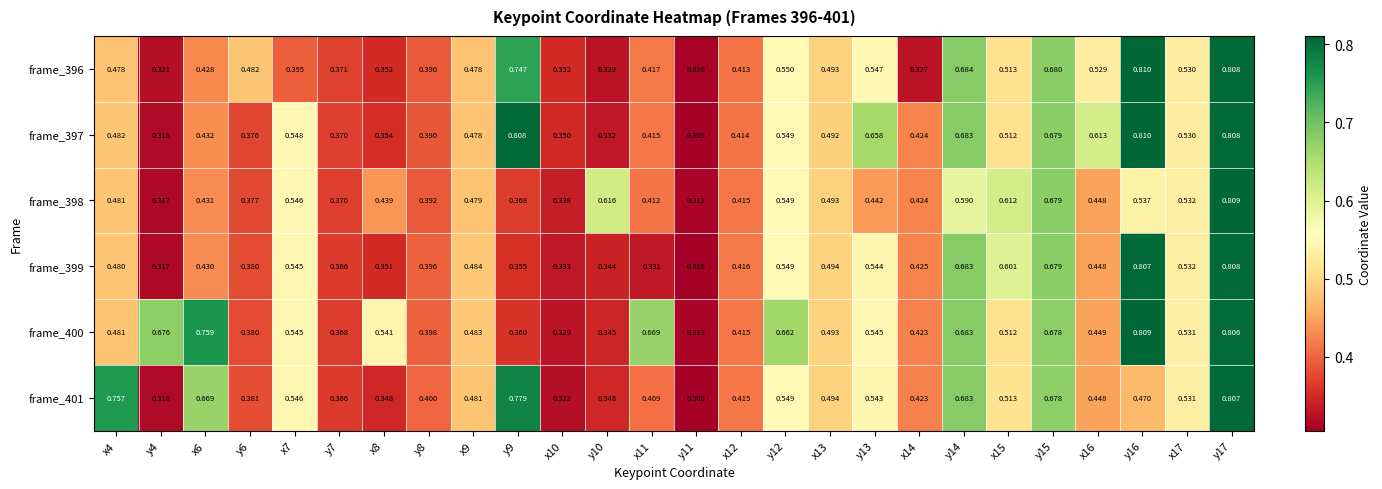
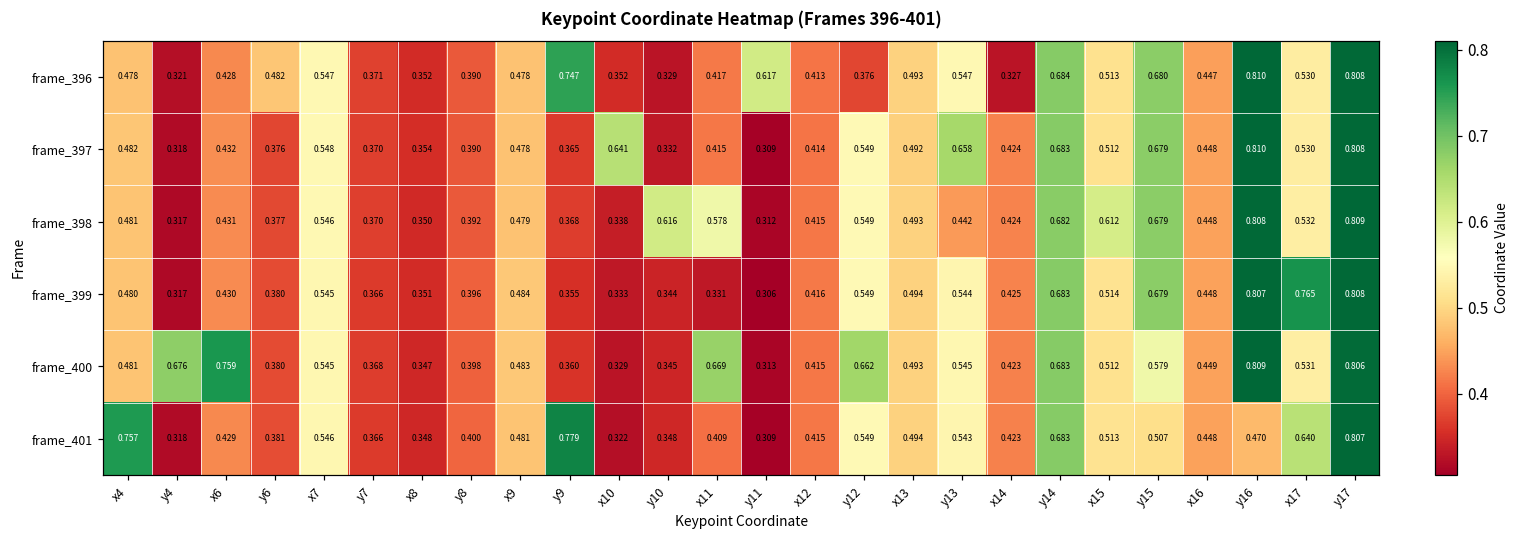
frame_396, x7: 0.395 -> 0.547
frame_396, y11: 0.310 -> 0.617
frame_396, y12: 0.550 -> 0.376
frame_396, x16: 0.529 -> 0.447
frame_397, y9: 0.808 -> 0.365
frame_397, x10: 0.350 -> 0.641
frame_397, x16: 0.613 -> 0.448
frame_398, x8: 0.439 -> 0.350
frame_398, x11: 0.412 -> 0.578
frame_398, y14: 0.590 -> 0.682
frame_398, y16: 0.537 -> 0.808
frame_399, x15: 0.601 -> 0.514
frame_399, x17: 0.532 -> 0.765
frame_400, x8: 0.541 -> 0.347
frame_400, y15: 0.678 -> 0.579
frame_401, x6: 0.669 -> 0.429
frame_401, y15: 0.678 -> 0.507
frame_401, x17: 0.531 -> 0.640
